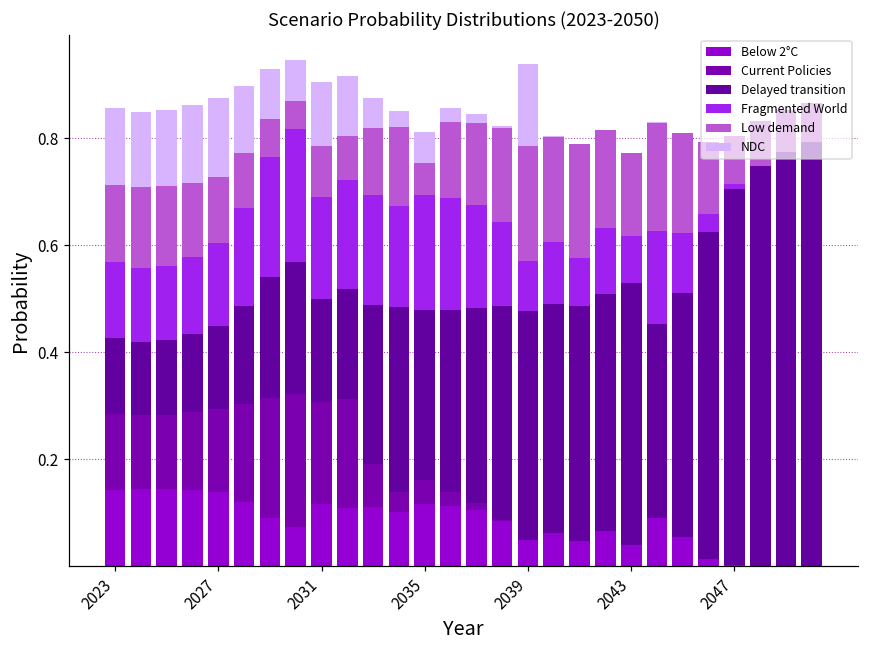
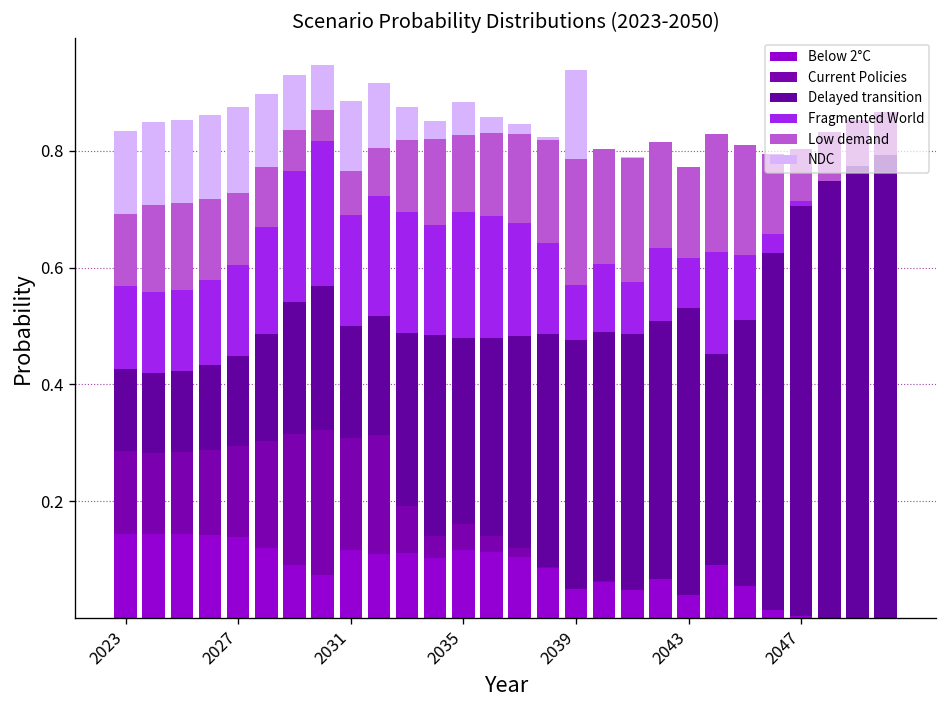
Low demand, 2023: 0.14 -> 0.12
Low demand, 2031: 0.09 -> 0.07
Low demand, 2035: 0.06 -> 0.13
